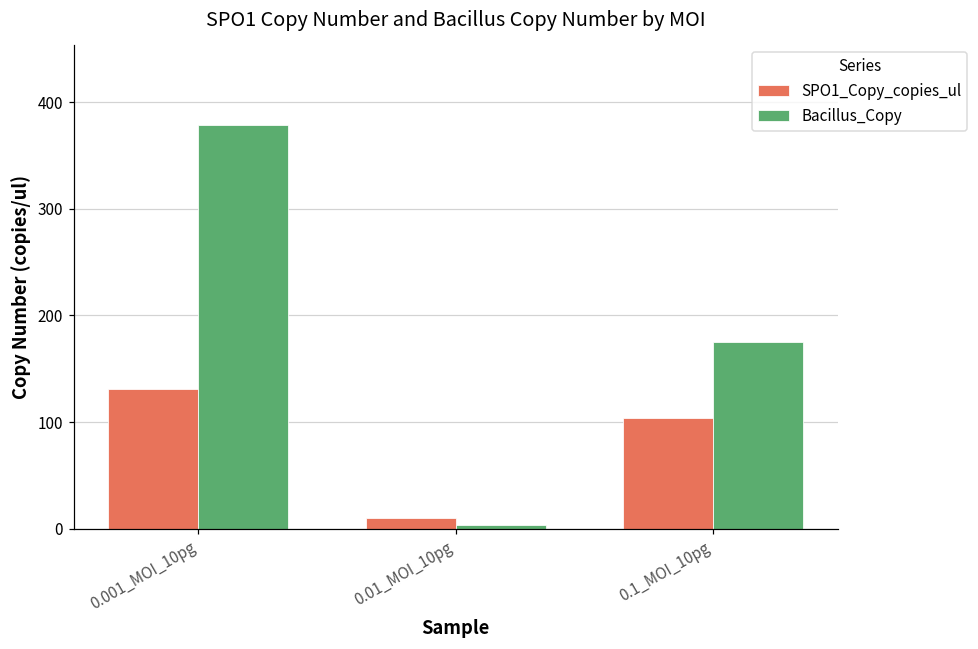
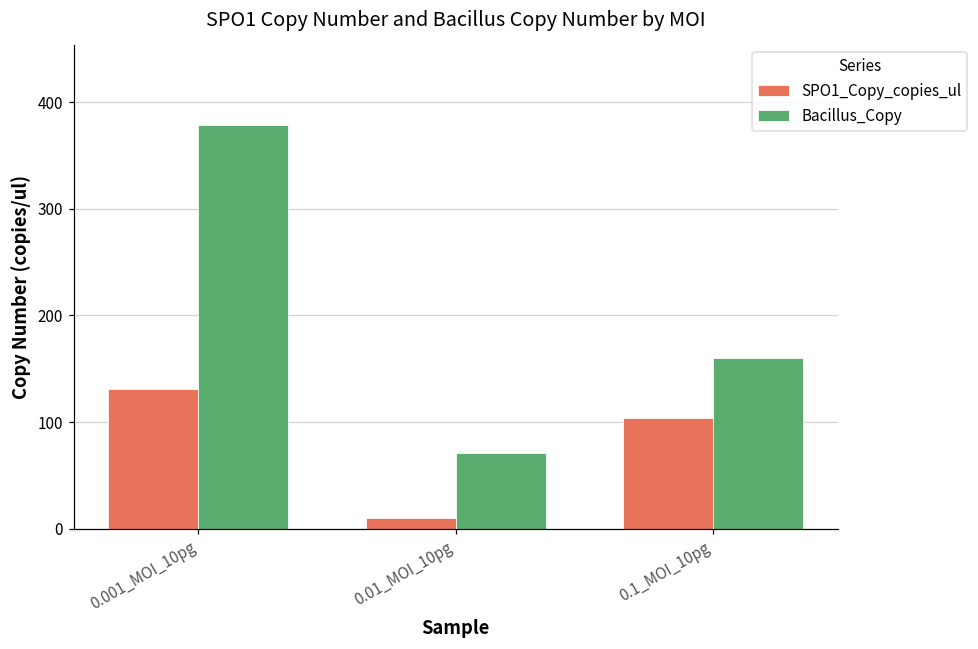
Bacillus_Copy, 0.01_MOI_10pg: 0 -> 70
Bacillus_Copy, 0.1_MOI_10pg: 180 -> 160
